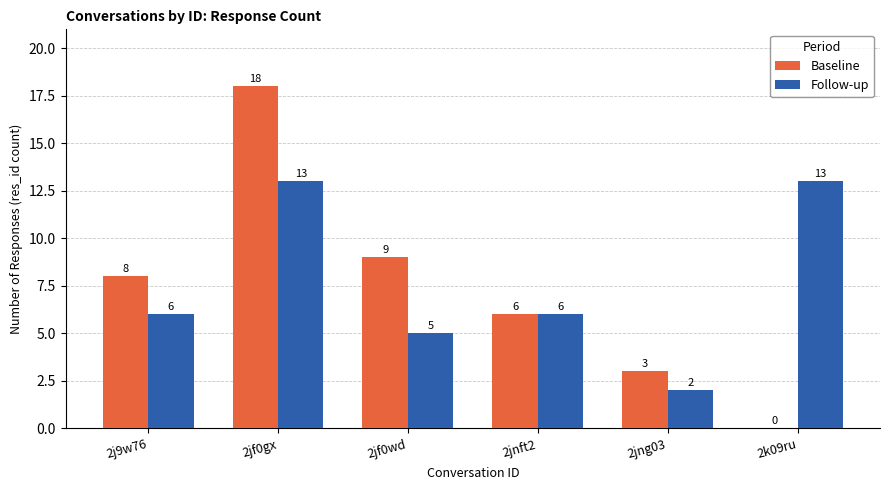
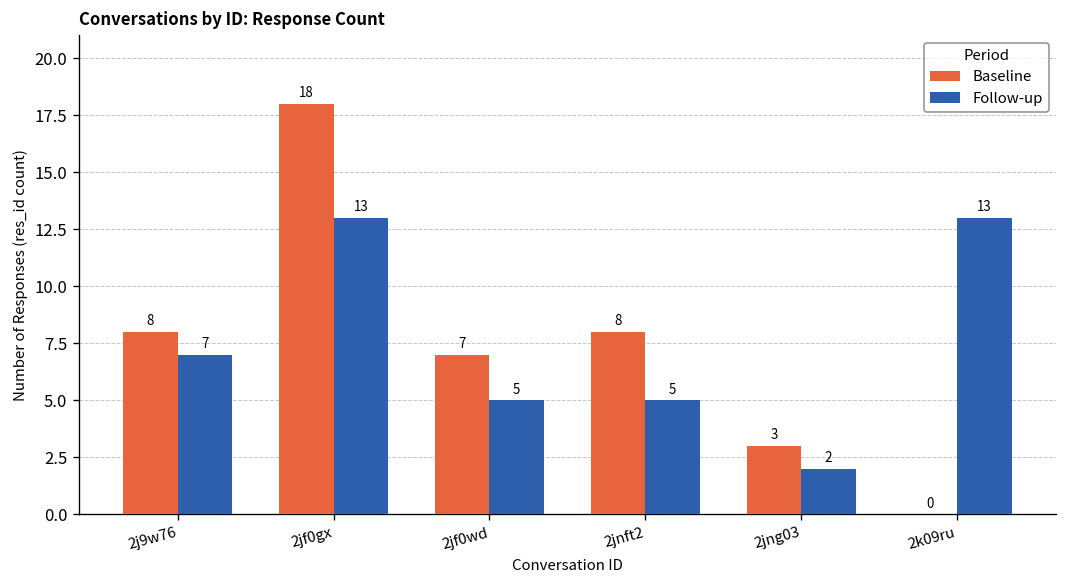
Follow-up, 2j9w76: 6 -> 7
Baseline, 2jf0wd: 9 -> 7
Baseline, 2jnft2: 6 -> 8
Follow-up, 2jnft2: 6 -> 5
